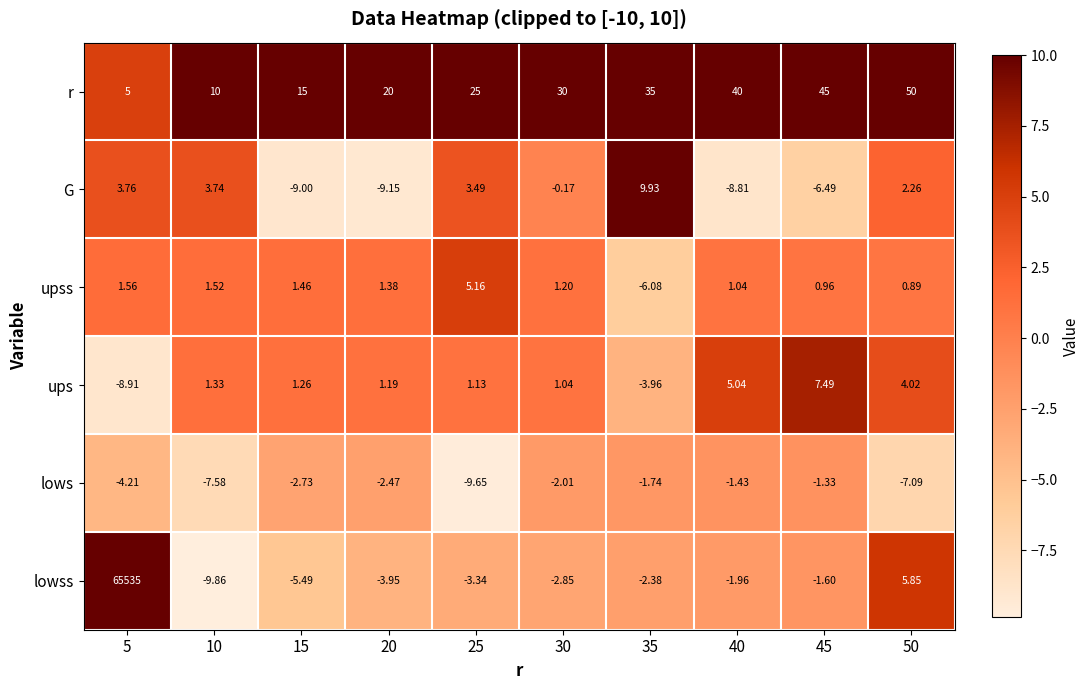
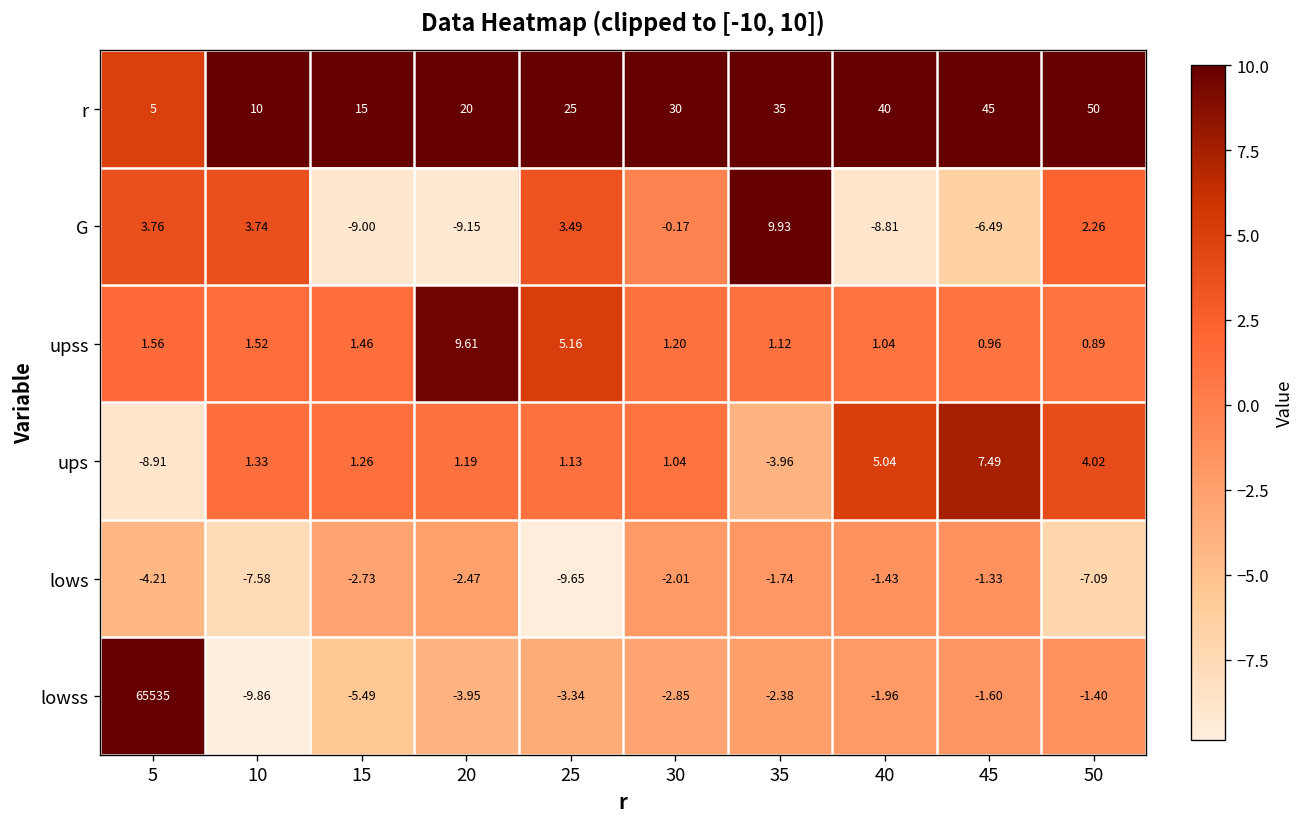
upss, 20: 1.38 -> 9.61
upss, 35: -6.08 -> 1.12
lowss, 50: 5.85 -> -1.40
